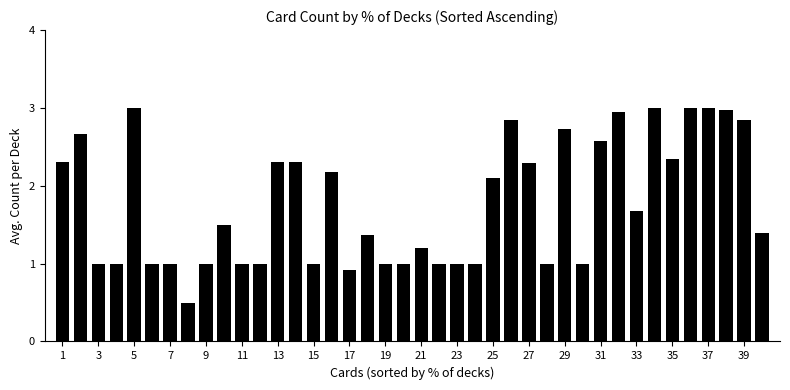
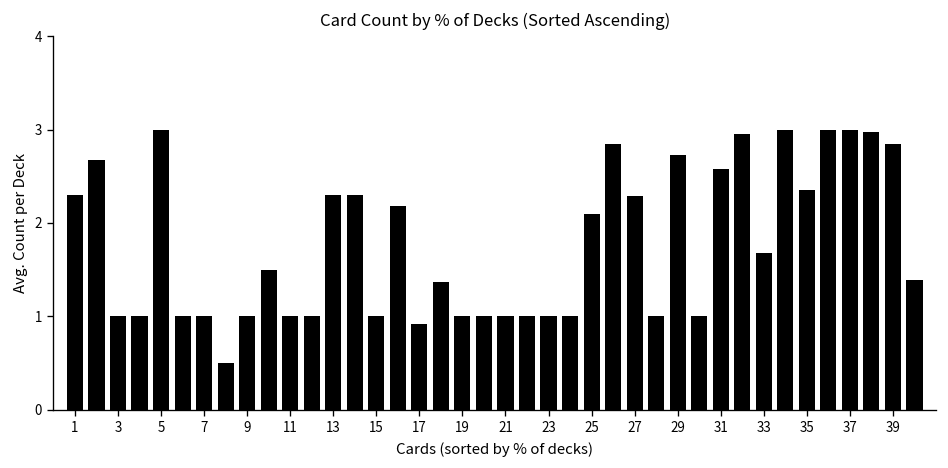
21: 1.2 -> 1.0
